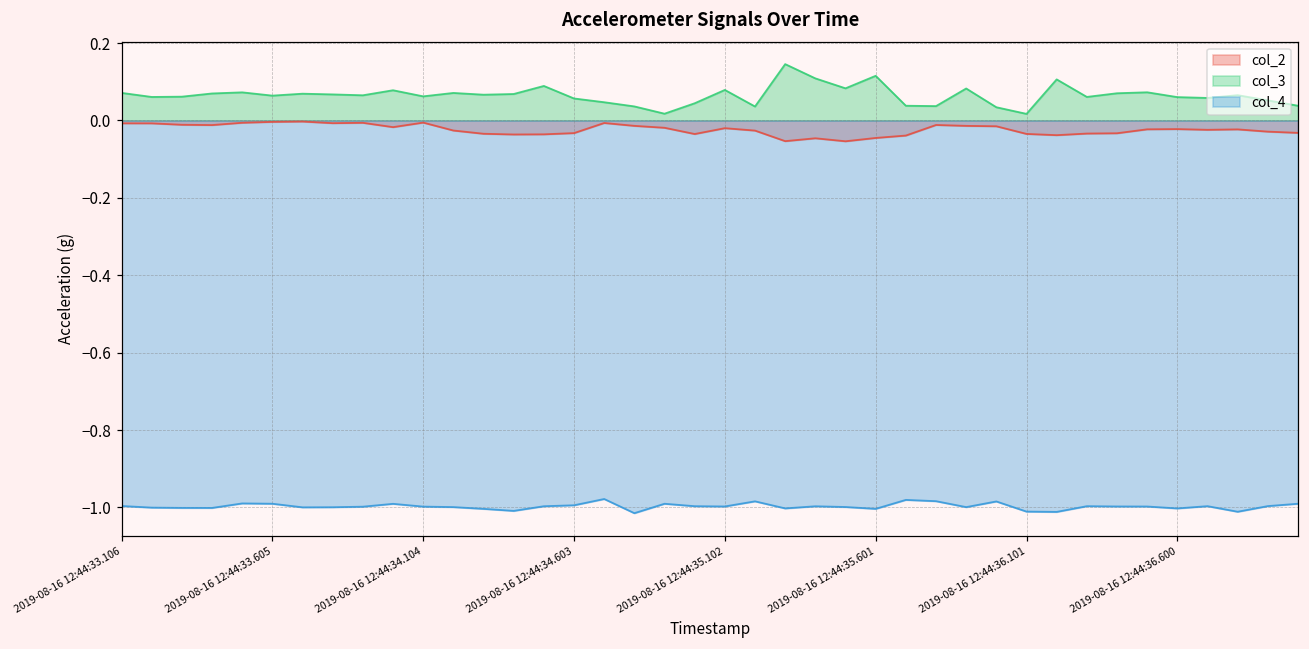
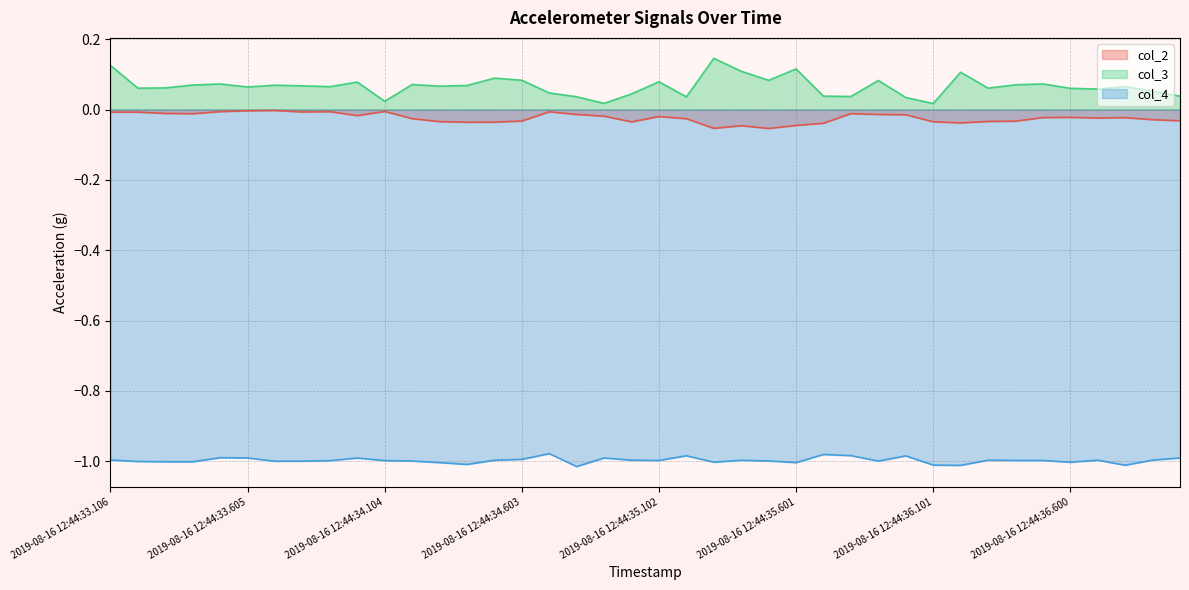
col_3, 2019-08-16 12:44:33.106: 0.07 -> 0.13
col_3, 2019-08-16 12:44:34.104: 0.06 -> 0.02
col_3, 2019-08-16 12:44:34.603: 0.06 -> 0.08
